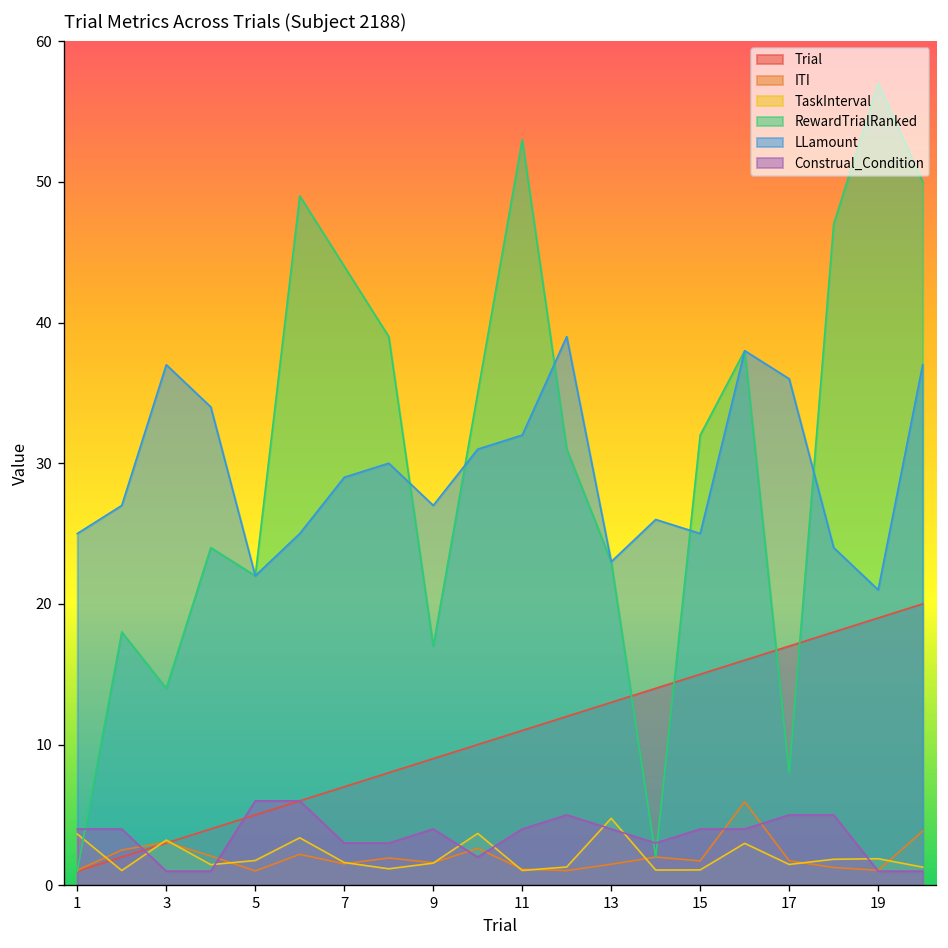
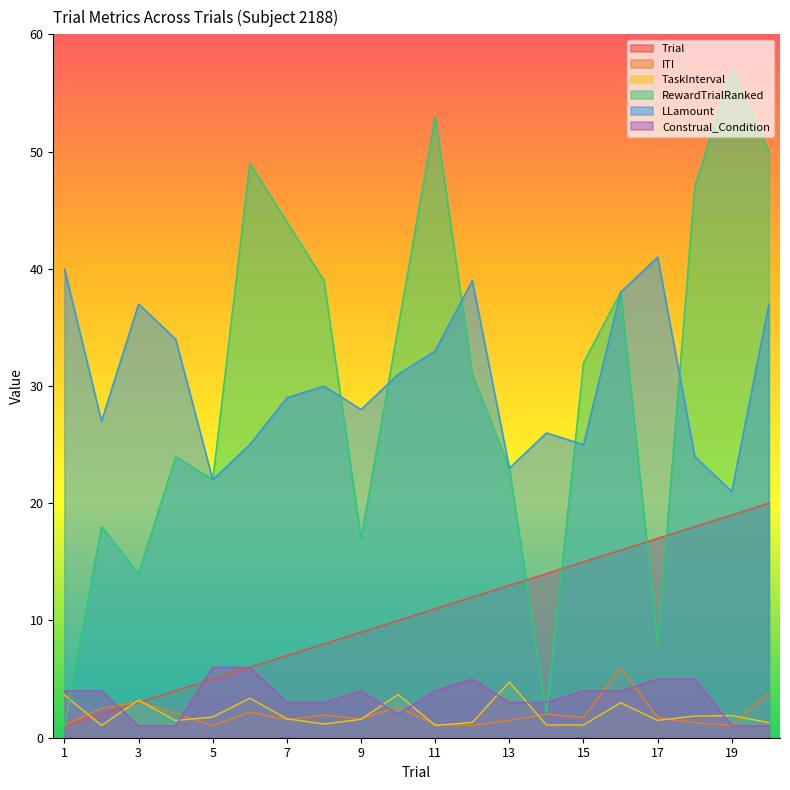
LLamount, 1: 25 -> 40
LLamount, 9: 27 -> 28
LLamount, 11: 32 -> 33
Construal_Condition, 13: 4 -> 3
LLamount, 17: 36 -> 41
